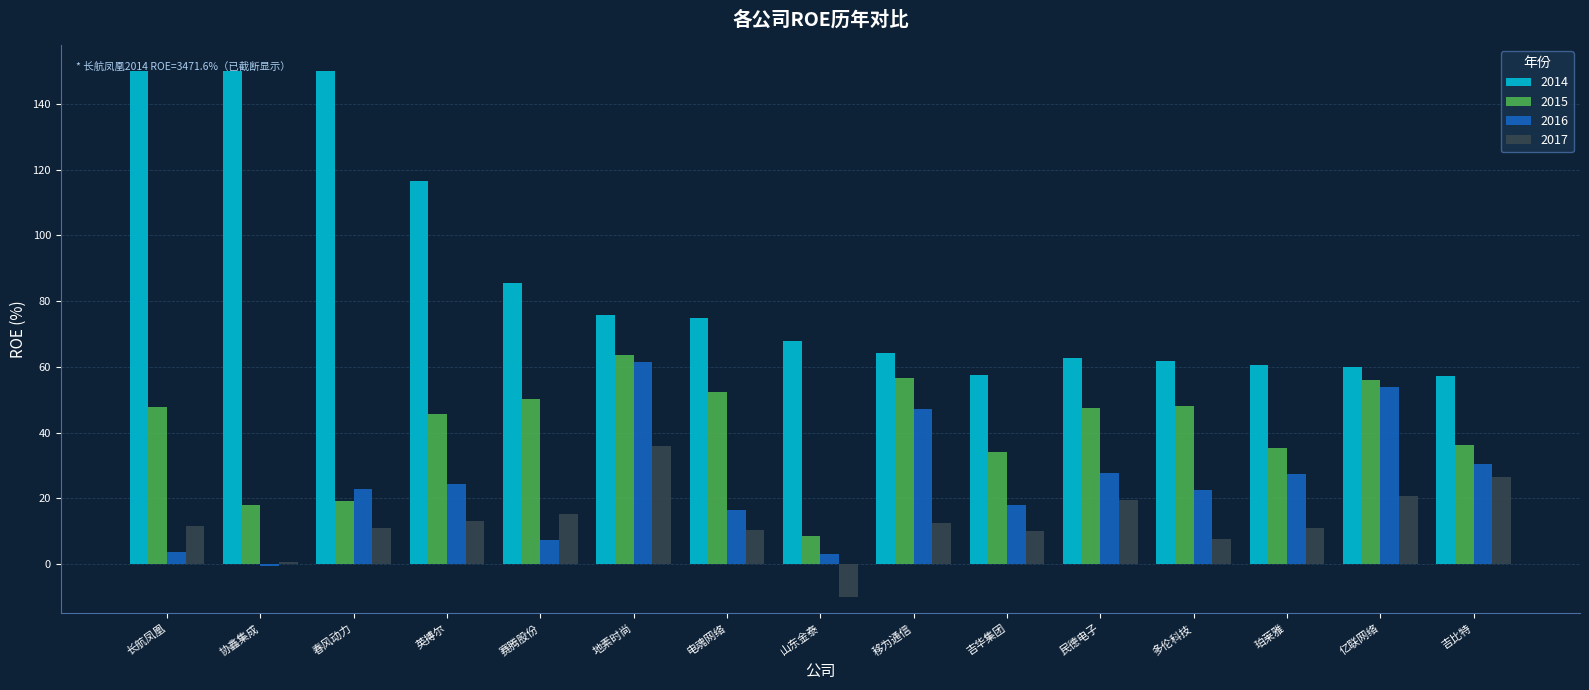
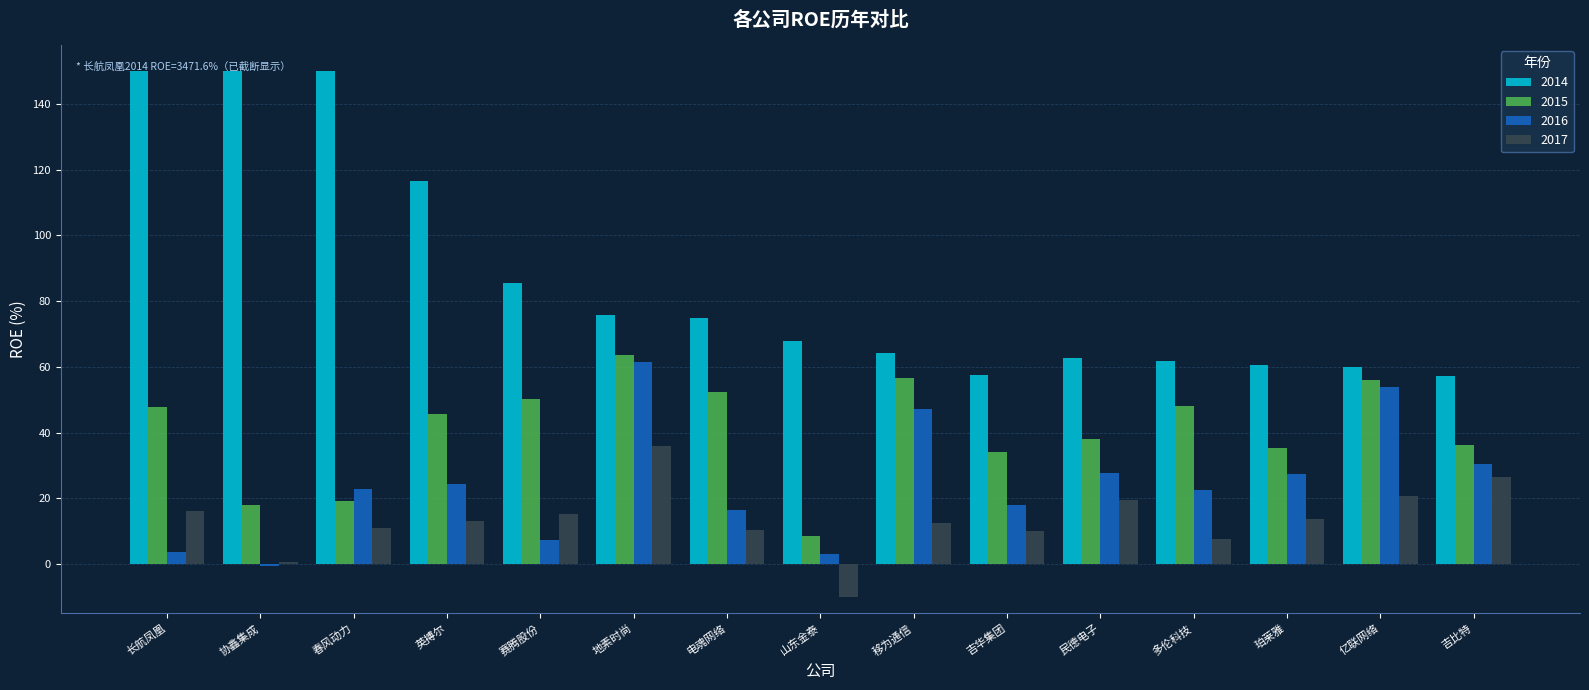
2017, 长航凤凰: 12 -> 16
2015, 民德电子: 48 -> 38
2017, 珀莱雅: 11 -> 14
